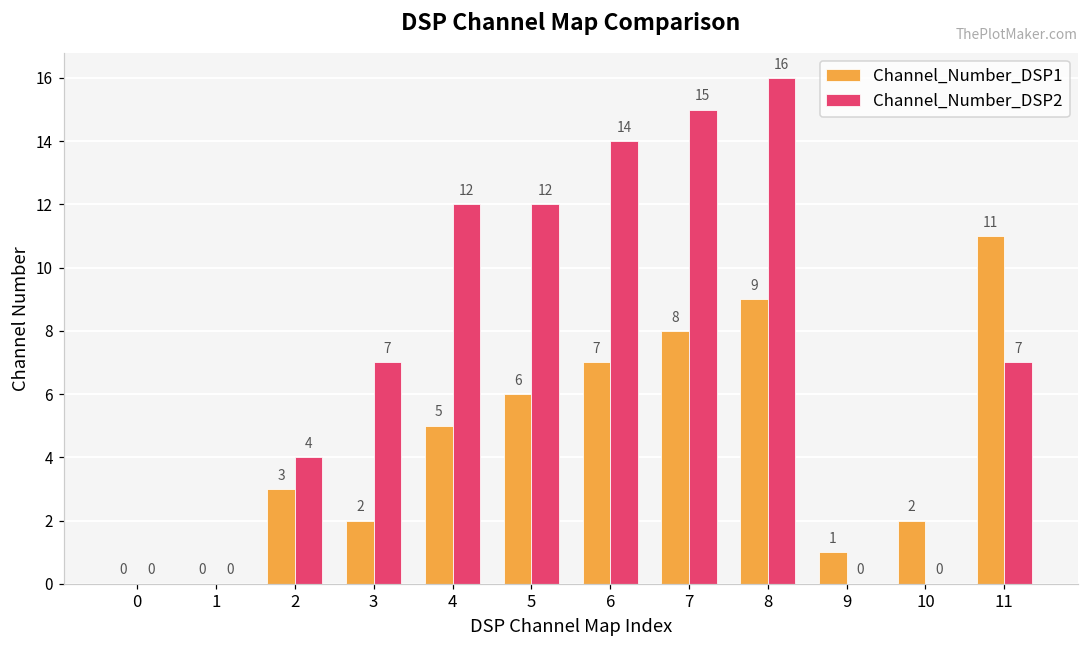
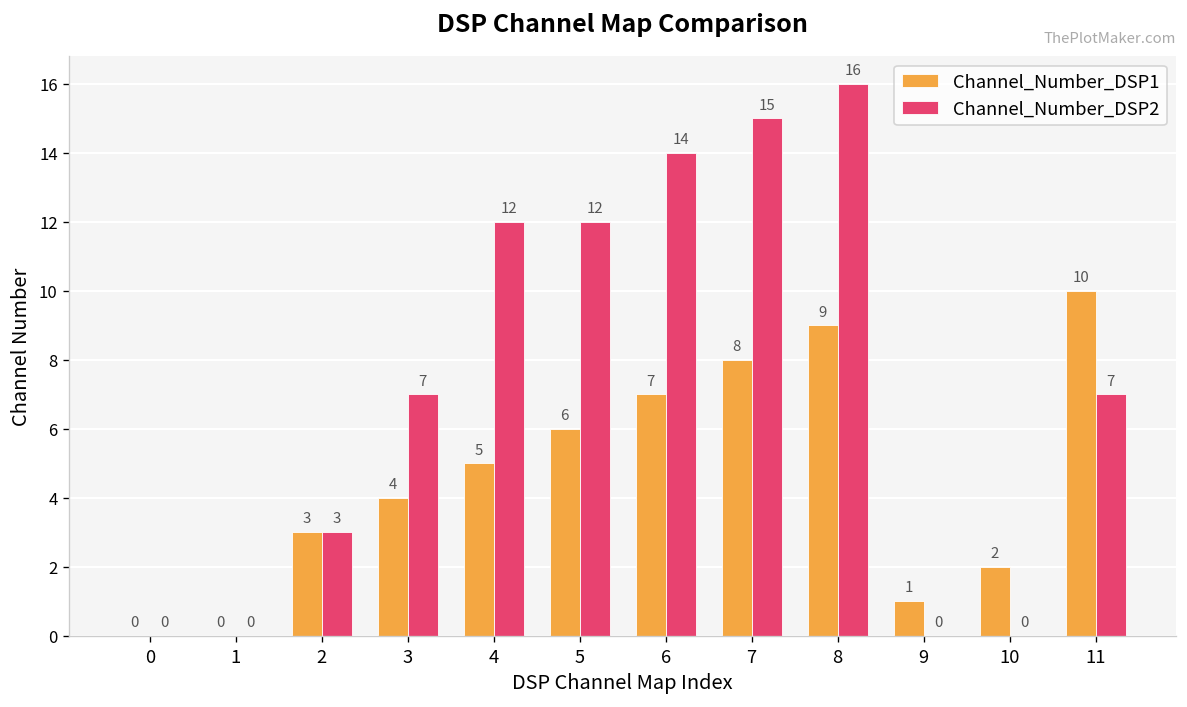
Channel_Number_DSP2, 2: 4 -> 3
Channel_Number_DSP1, 3: 2 -> 4
Channel_Number_DSP1, 11: 11 -> 10
